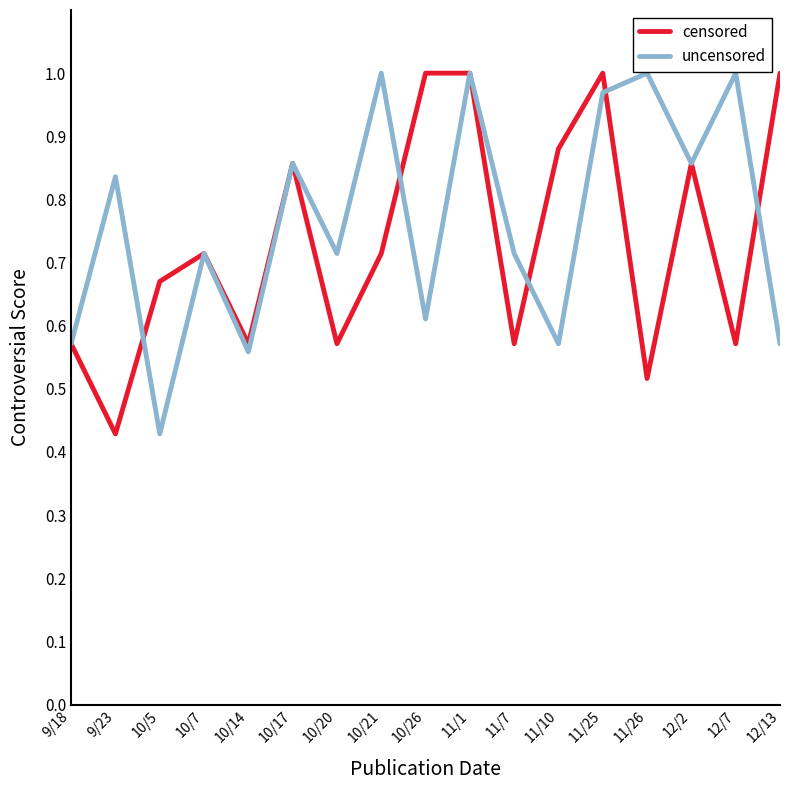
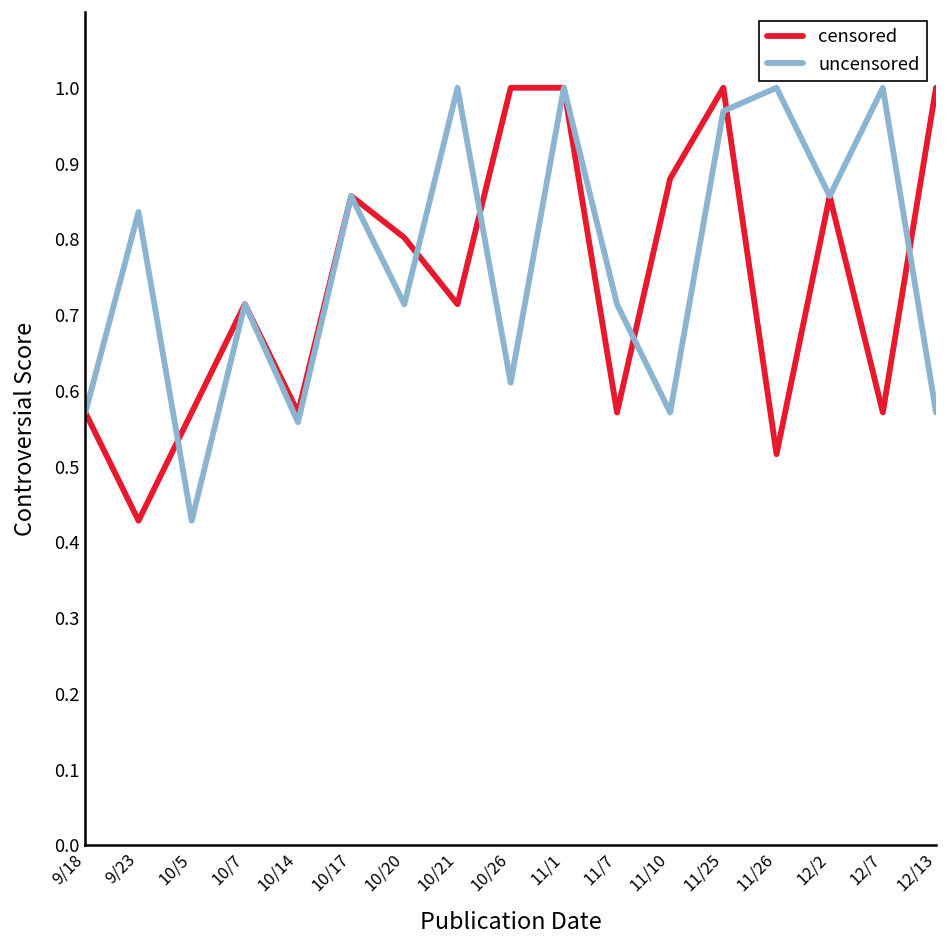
censored, 10/5: 0.67 -> 0.57
censored, 10/20: 0.57 -> 0.80
